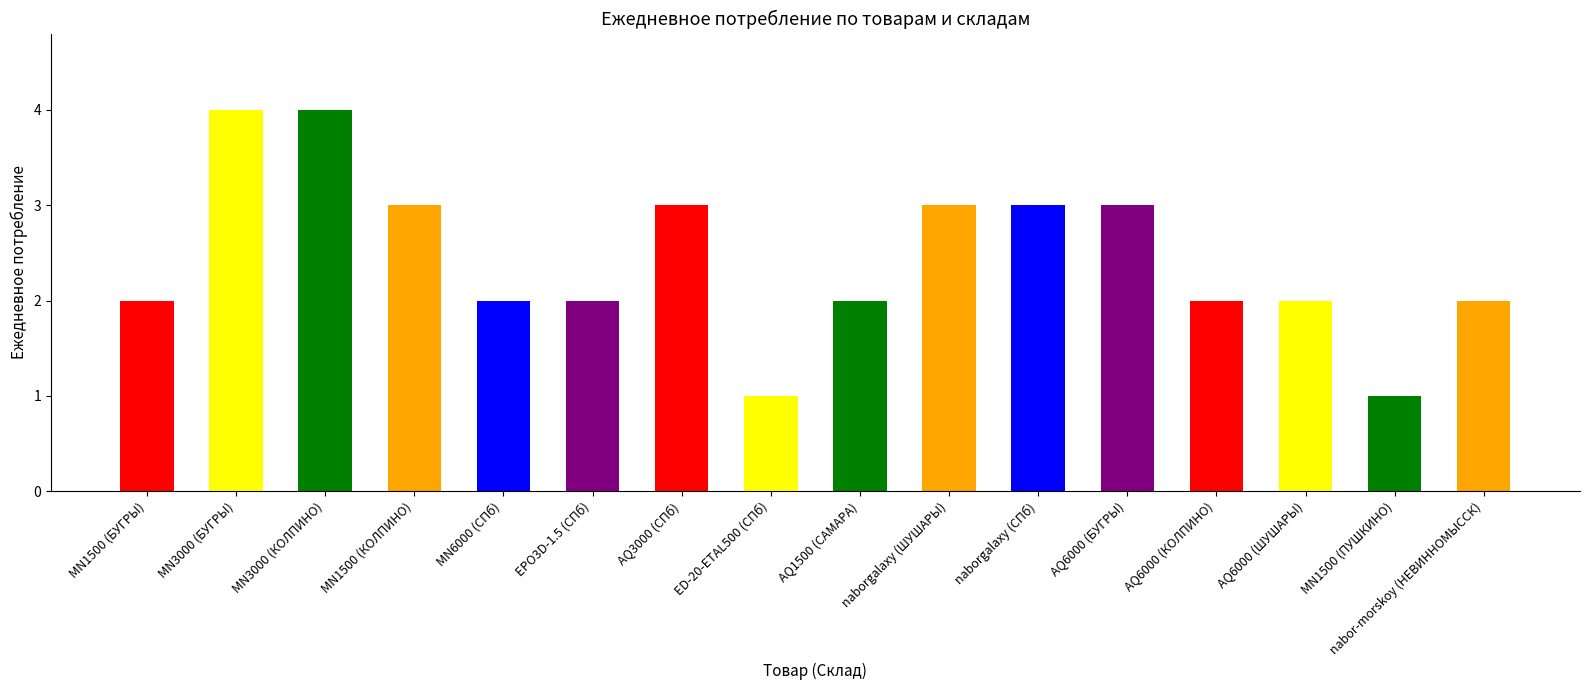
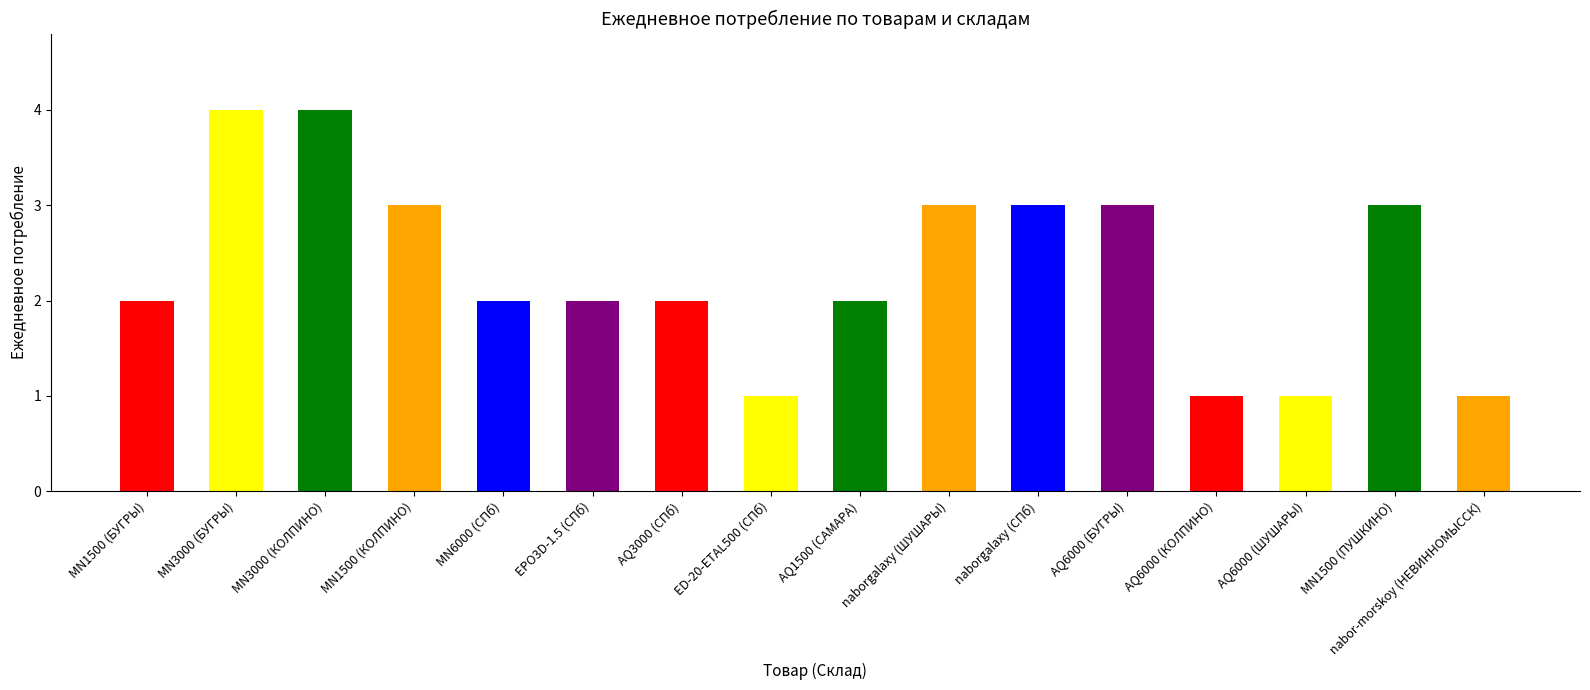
AQ3000 (СПб): 3 -> 2
AQ6000 (КОЛПИНО): 2 -> 1
AQ6000 (ШУШАРЫ): 2 -> 1
MN1500 (ПУШКИНО): 1 -> 3
nabor-morskoy (НЕВИННОМЫССК): 2 -> 1
